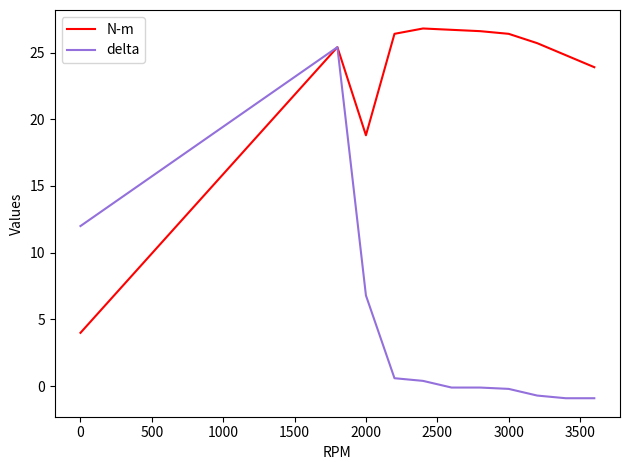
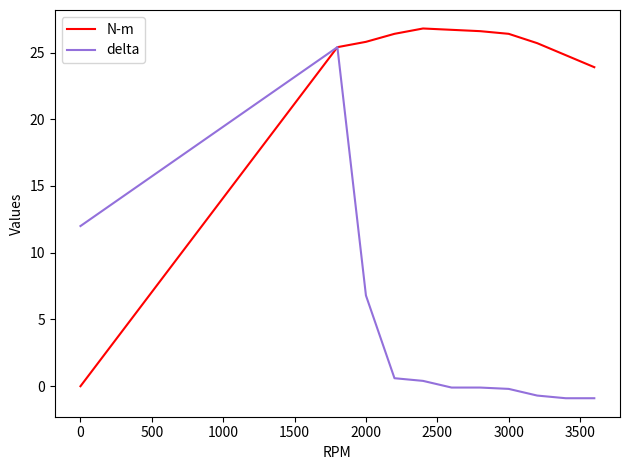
N-m, 0: 4 -> 0
N-m, 2000: 18.8 -> 25.8
